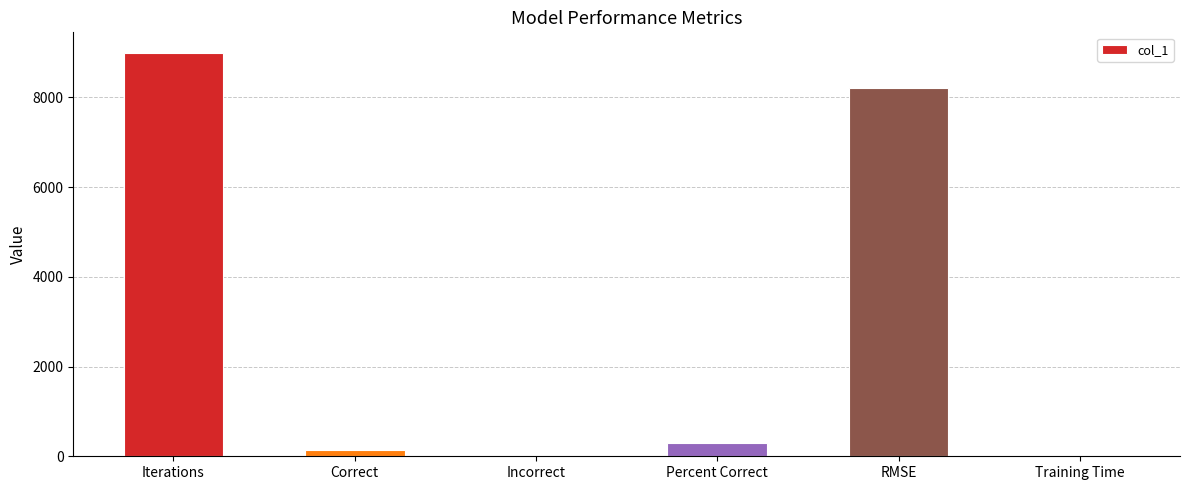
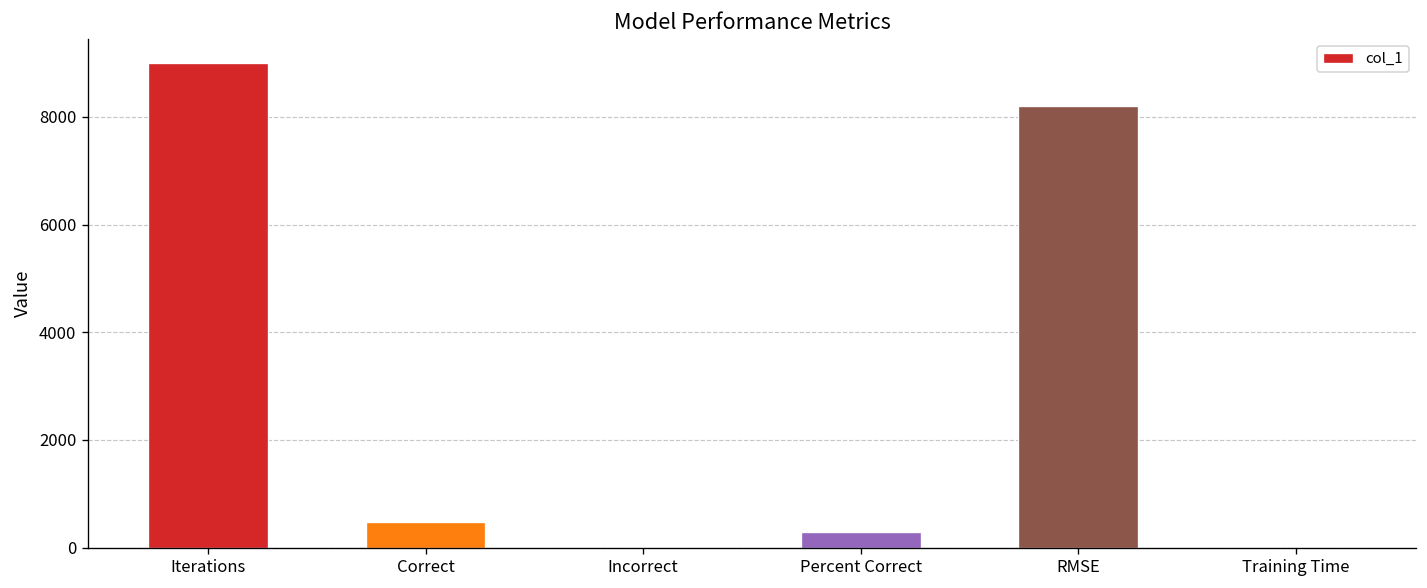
Correct: 100 -> 500
